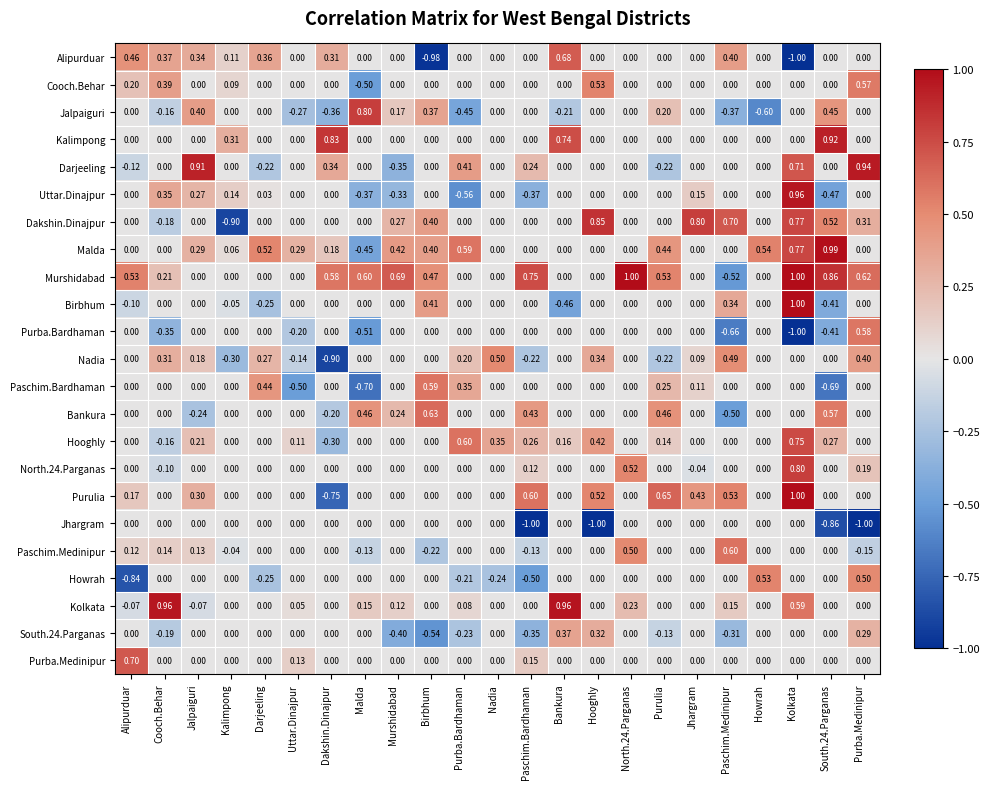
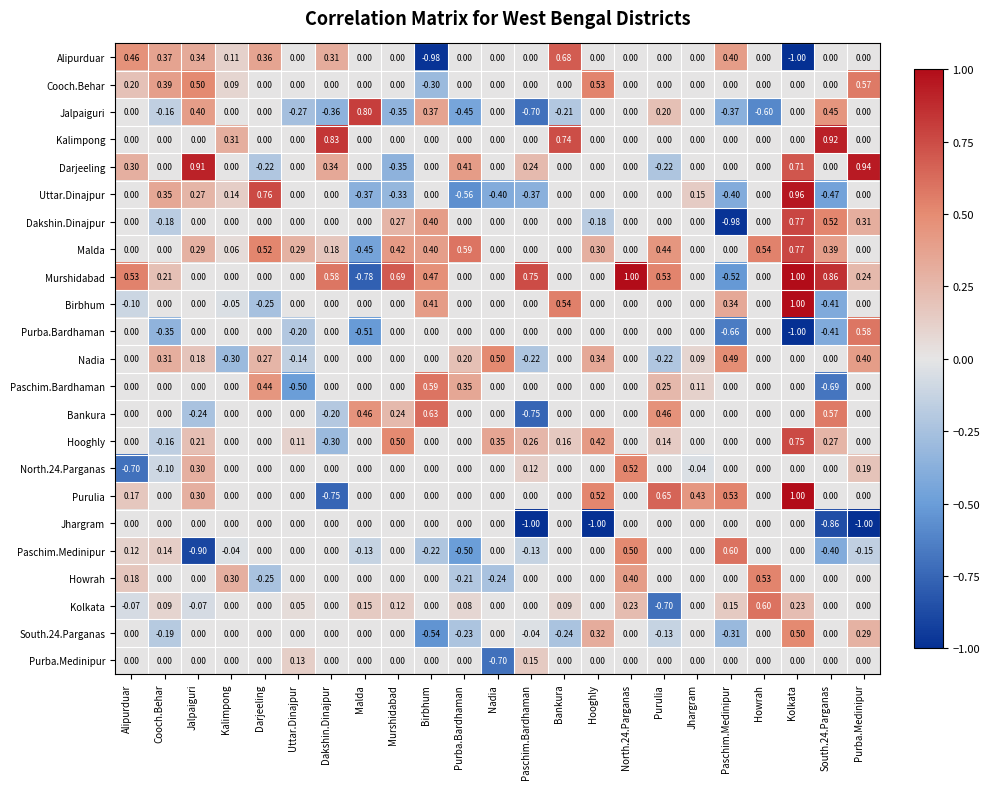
Cooch.Behar, Jalpaiguri: 0.00 -> 0.50
Cooch.Behar, Malda: -0.50 -> 0.00
Cooch.Behar, Birbhum: 0.00 -> -0.30
Jalpaiguri, Murshidabad: 0.17 -> -0.35
Jalpaiguri, Paschim.Bardhaman: 0.00 -> -0.70
Darjeeling, Alipurduar: -0.12 -> 0.30
Uttar.Dinajpur, Darjeeling: 0.03 -> 0.76
Uttar.Dinajpur, Nadia: 0.00 -> -0.40
Uttar.Dinajpur, Paschim.Medinipur: 0.00 -> -0.40
Dakshin.Dinajpur, Kalimpong: -0.90 -> 0.00
Dakshin.Dinajpur, Hooghly: 0.85 -> -0.18
Dakshin.Dinajpur, Jhargram: 0.80 -> 0.00
Dakshin.Dinajpur, Paschim.Medinipur: 0.70 -> -0.98
Malda, Hooghly: 0.00 -> 0.30
Malda, South.24.Parganas: 0.99 -> 0.39
Murshidabad, Malda: 0.60 -> -0.78
Murshidabad, Purba.Medinipur: 0.62 -> 0.24
Birbhum, Bankura: -0.46 -> 0.54
Nadia, Dakshin.Dinajpur: -0.90 -> 0.00
Paschim.Bardhaman, Malda: -0.70 -> 0.00
Bankura, Paschim.Bardhaman: 0.43 -> -0.75
Bankura, Paschim.Medinipur: -0.50 -> 0.00
Hooghly, Murshidabad: 0.00 -> 0.50
Hooghly, Purba.Bardhaman: 0.60 -> 0.00
North.24.Parganas, Alipurduar: 0.00 -> -0.70
North.24.Parganas, Jalpaiguri: 0.00 -> 0.30
North.24.Parganas, Kolkata: 0.80 -> 0.00
Purulia, Paschim.Bardhaman: 0.60 -> 0.00
Paschim.Medinipur, Jalpaiguri: 0.13 -> -0.90
Paschim.Medinipur, Purba.Bardhaman: 0.00 -> -0.50
Paschim.Medinipur, South.24.Parganas: 0.00 -> -0.40
Howrah, Alipurduar: -0.84 -> 0.18
Howrah, Kalimpong: 0.00 -> 0.30
Howrah, Paschim.Bardhaman: -0.50 -> 0.00
Howrah, North.24.Parganas: 0.00 -> 0.40
Howrah, Purba.Medinipur: 0.50 -> 0.00
Kolkata, Cooch.Behar: 0.96 -> 0.09
Kolkata, Bankura: 0.96 -> 0.09
Kolkata, Purulia: 0.00 -> -0.70
Kolkata, Howrah: 0.00 -> 0.60
Kolkata, Kolkata: 0.59 -> 0.23
South.24.Parganas, Murshidabad: -0.40 -> 0.00
South.24.Parganas, Paschim.Bardhaman: -0.35 -> -0.04
South.24.Parganas, Bankura: 0.37 -> -0.24
South.24.Parganas, Kolkata: 0.00 -> 0.50
Purba.Medinipur, Alipurduar: 0.70 -> 0.00
Purba.Medinipur, Nadia: 0.00 -> -0.70
